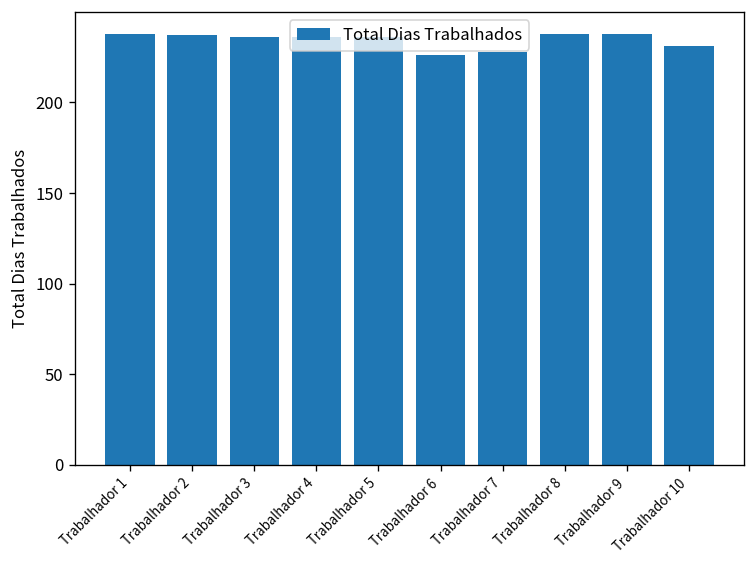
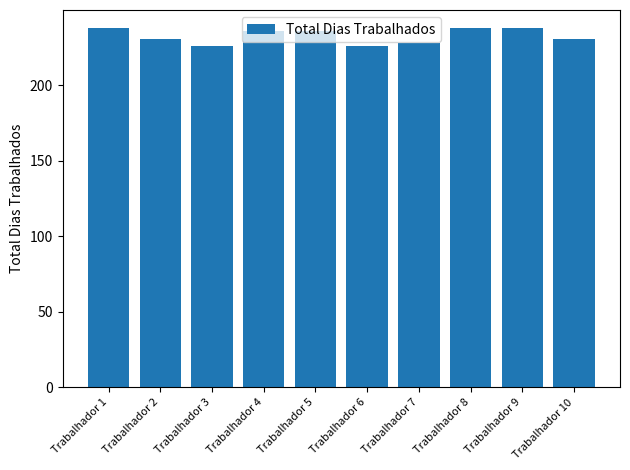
Trabalhador 2: 237 -> 231
Trabalhador 3: 236 -> 226
